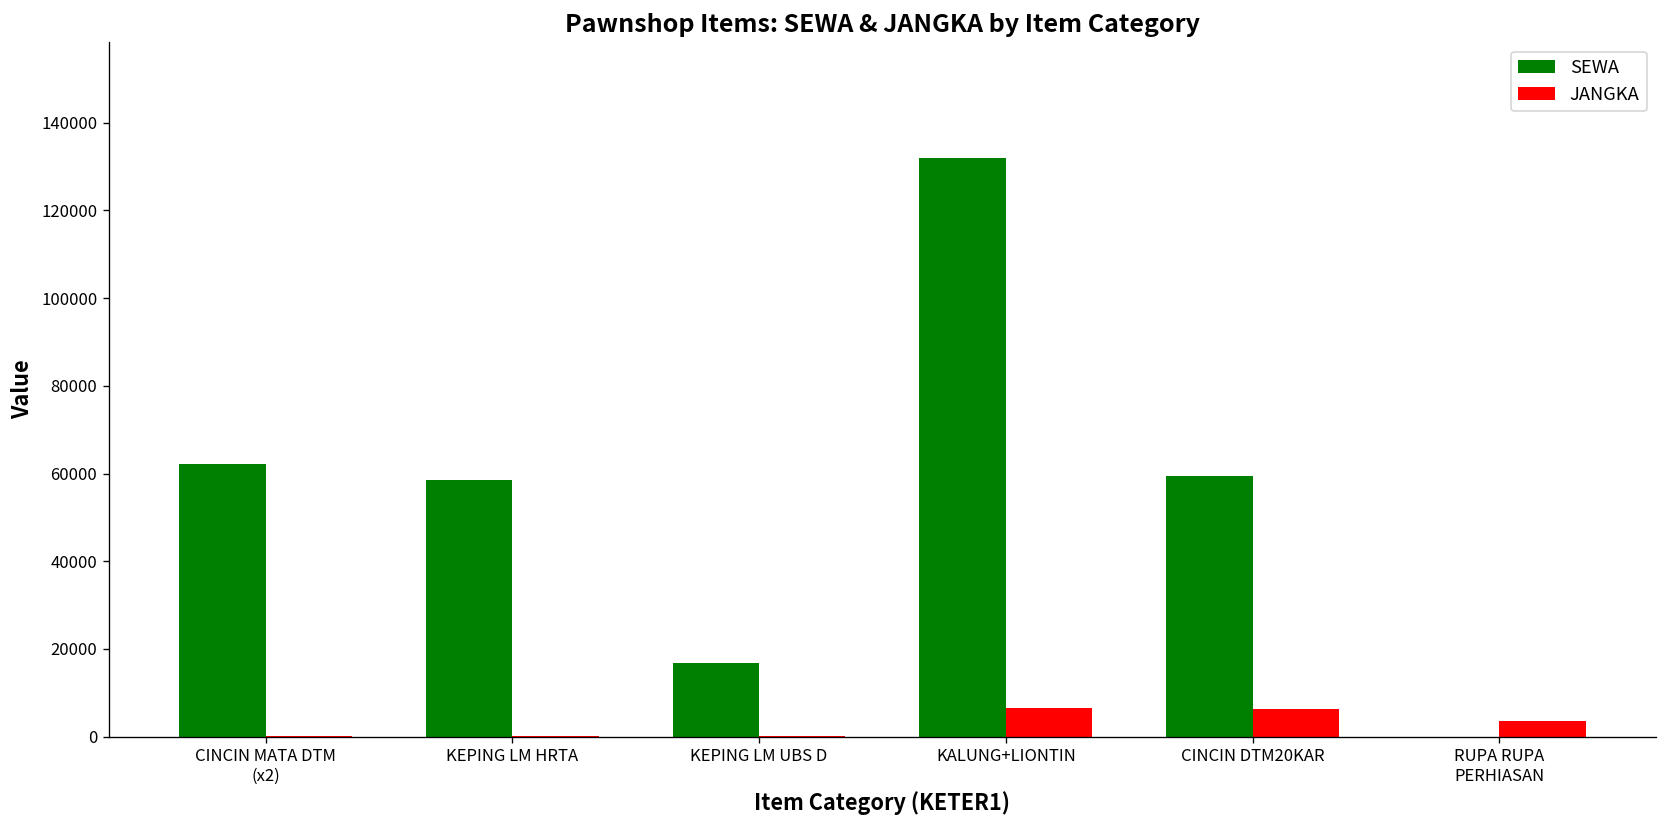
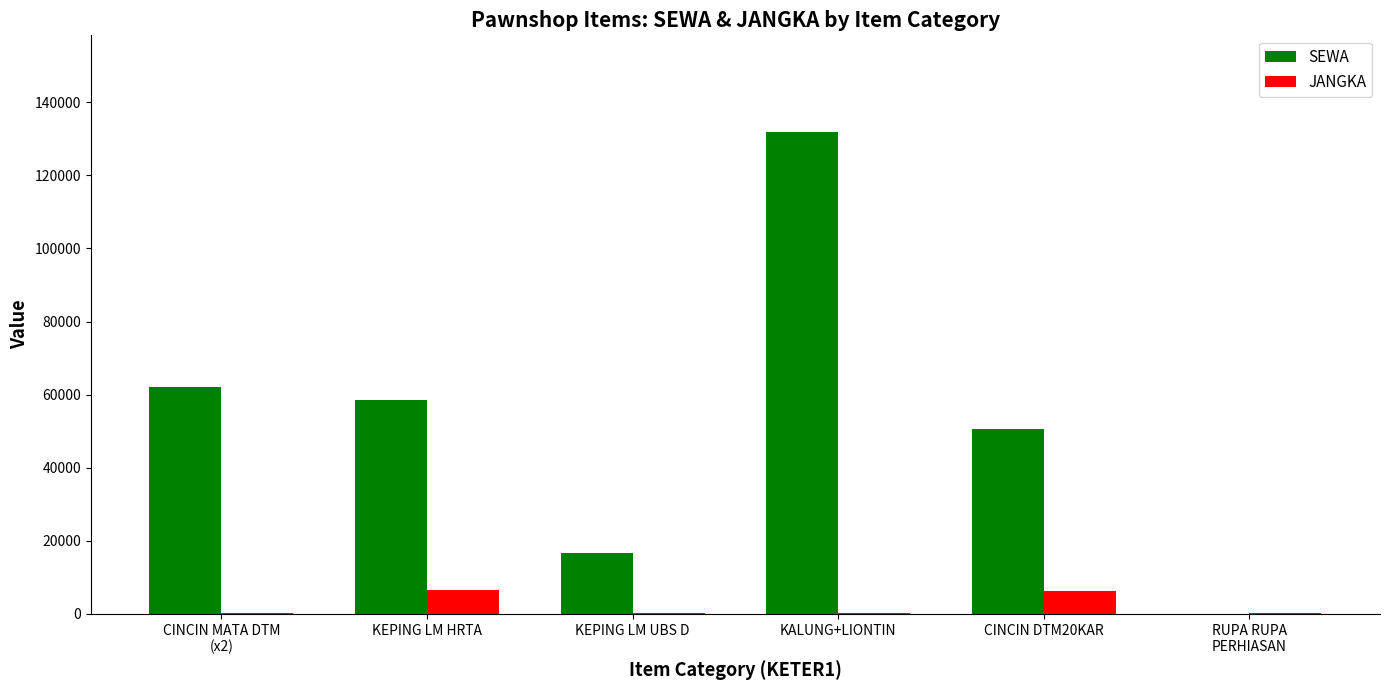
JANGKA, KEPING LM HRTA: 0 -> 6000
JANGKA, KALUNG+LIONTIN: 7000 -> 0
SEWA, CINCIN DTM20KAR: 59000 -> 51000
JANGKA, RUPA RUPA PERHIASAN: 4000 -> 0
